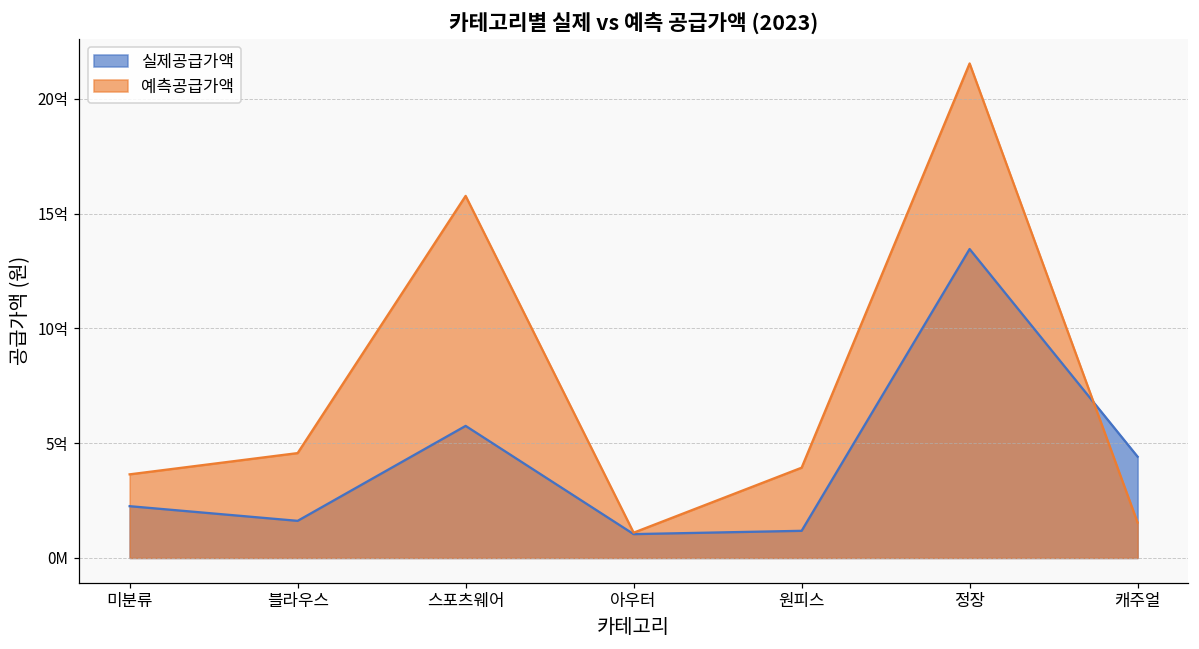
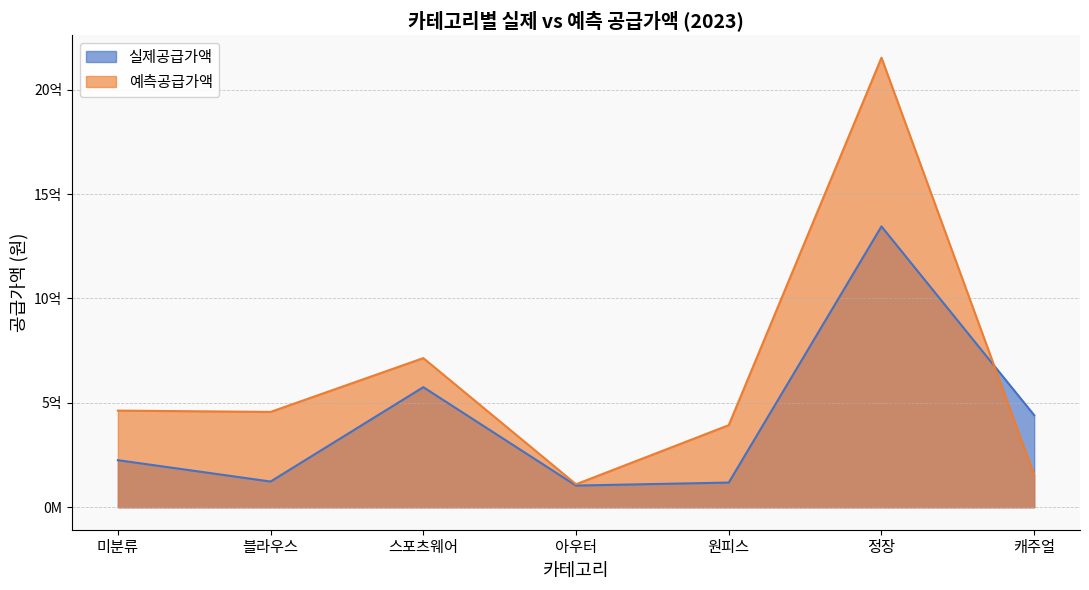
예측공급가액, 미분류: 3.6억 -> 4.6억
실제공급가액, 블라우스: 1.6억 -> 1.2억
예측공급가액, 스포츠웨어: 15.8억 -> 7.1억
